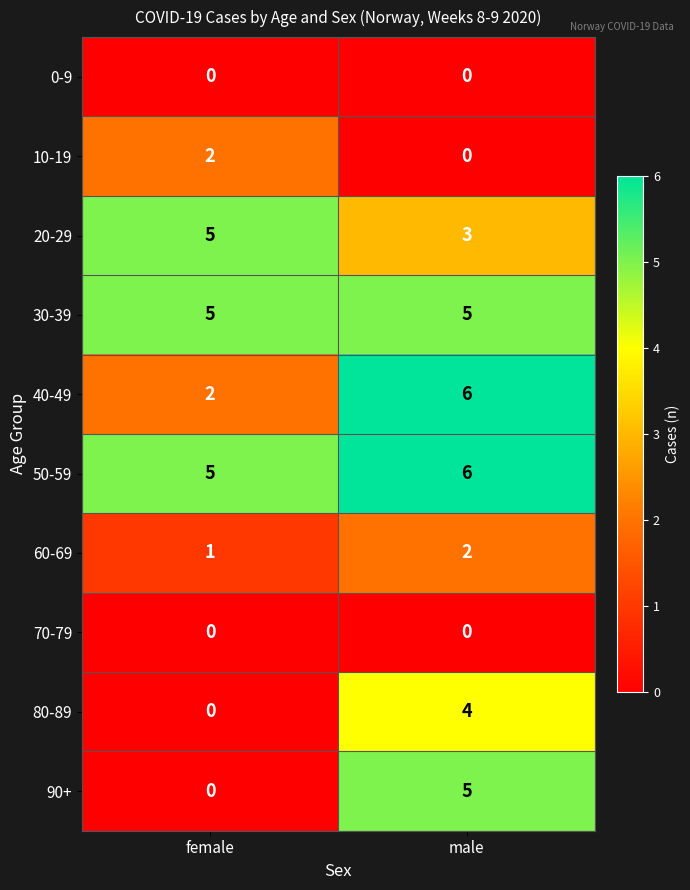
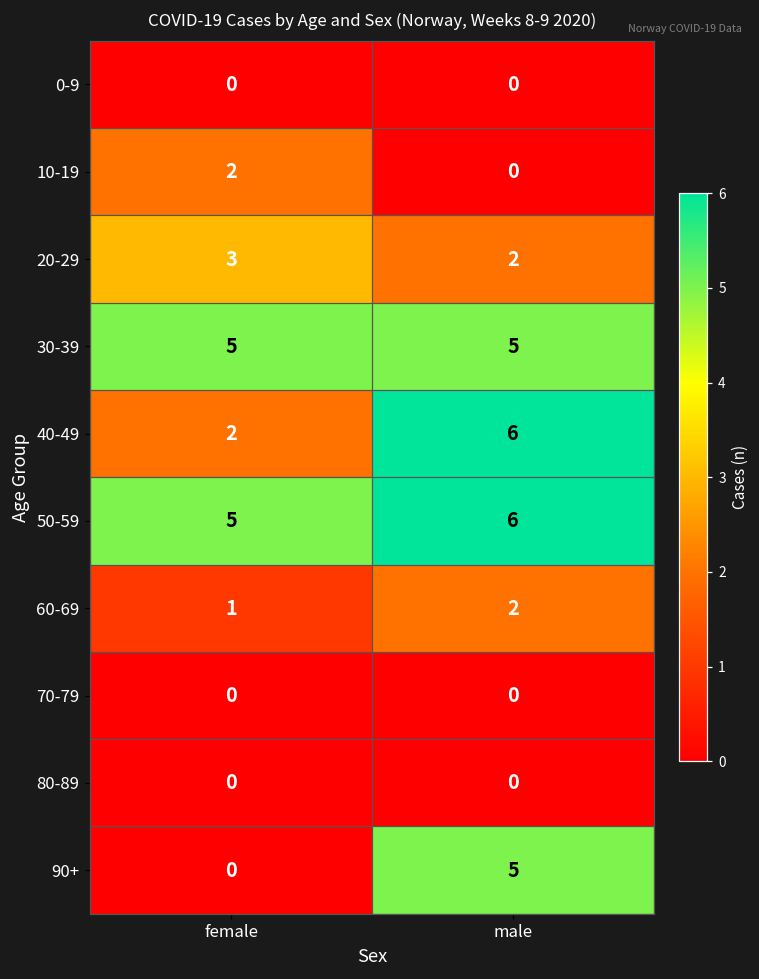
20-29, female: 5 -> 3
20-29, male: 3 -> 2
80-89, male: 4 -> 0
